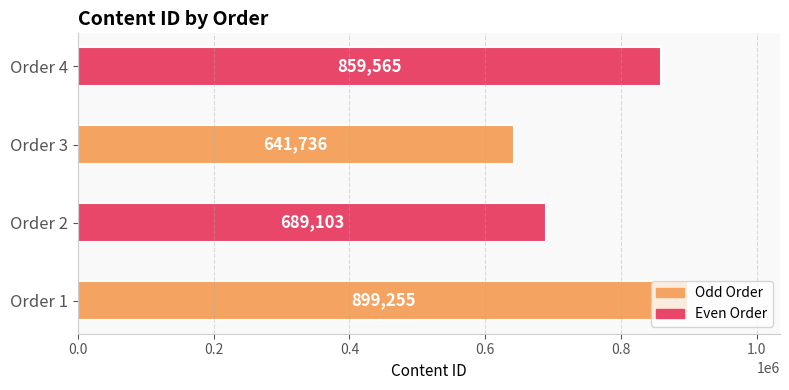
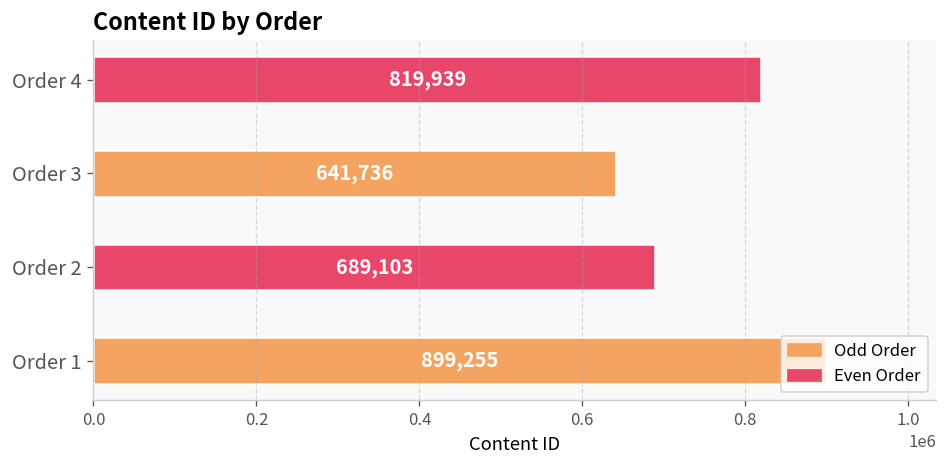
Order 4: 859,565 -> 819,939
